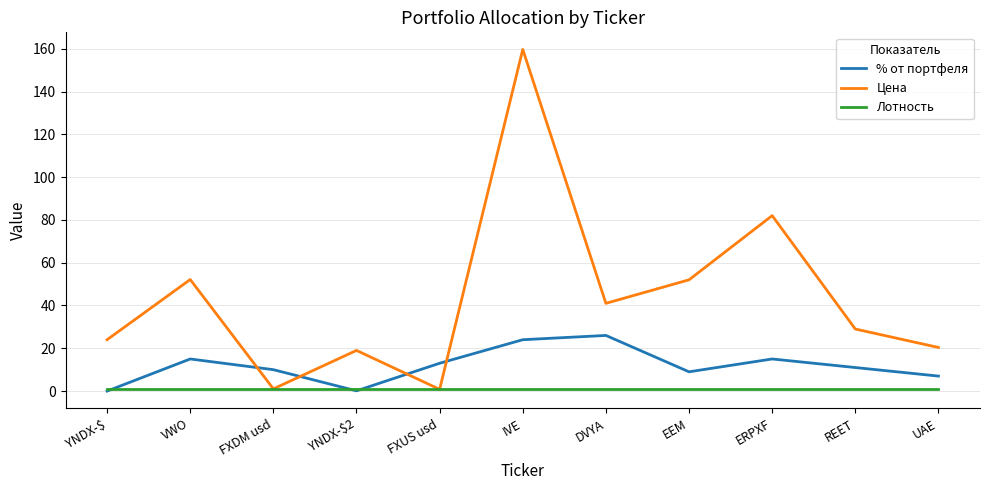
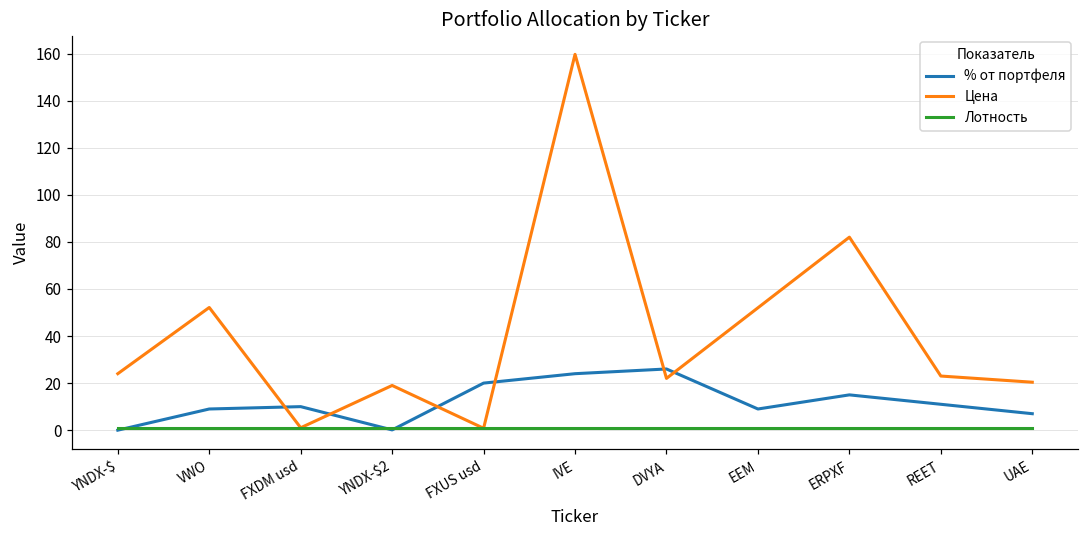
% от портфеля, VWO: 15 -> 9
% от портфеля, FXUS usd: 13 -> 20
Цена, DVYA: 41 -> 22
Цена, REET: 29 -> 23
